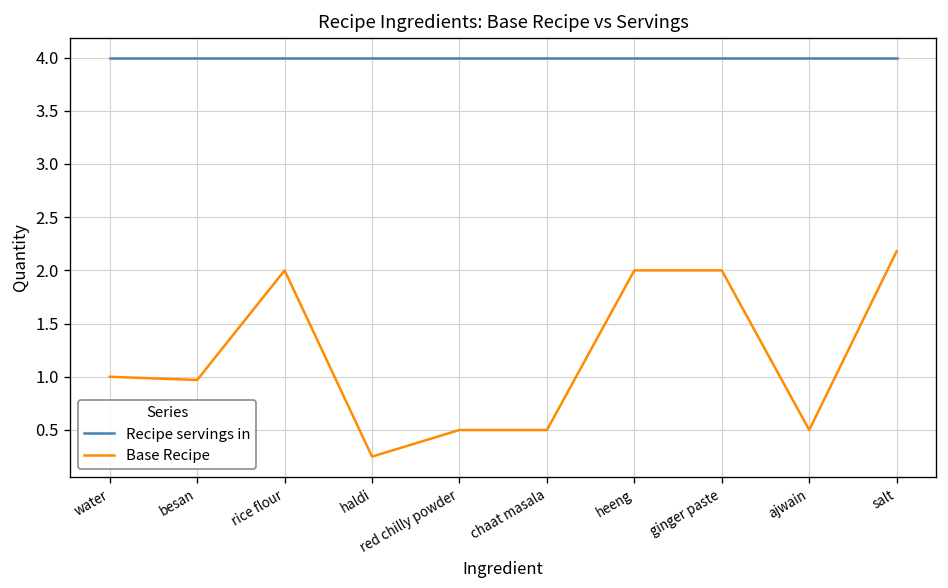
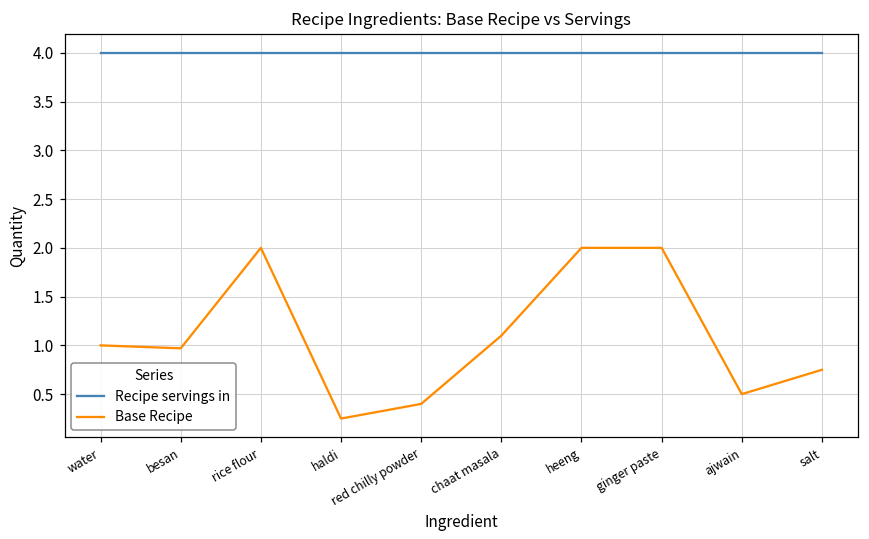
Base Recipe, red chilly powder: 0.5 -> 0.4
Base Recipe, chaat masala: 0.5 -> 1.1
Base Recipe, salt: 2.2 -> 0.8
